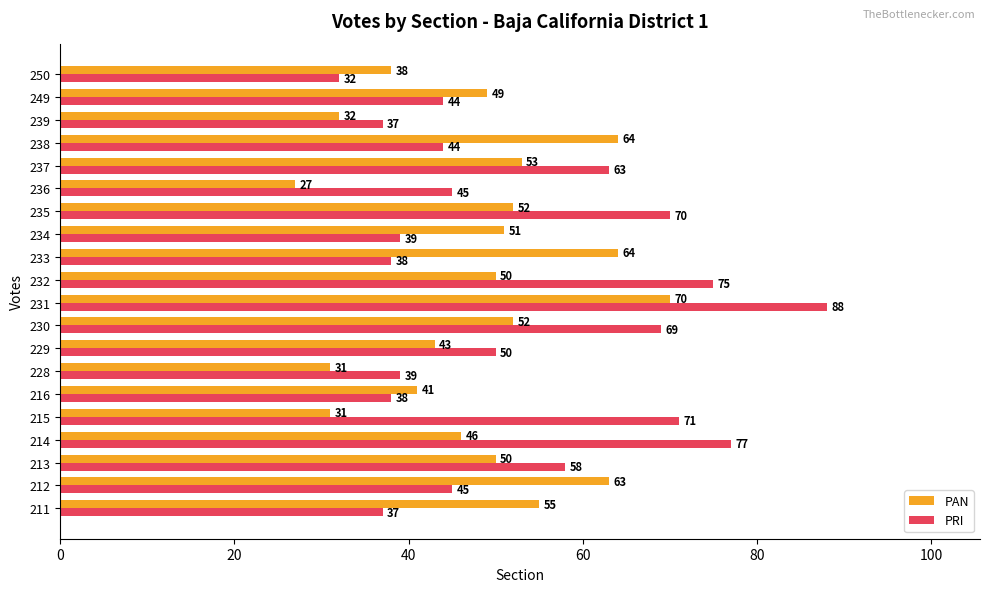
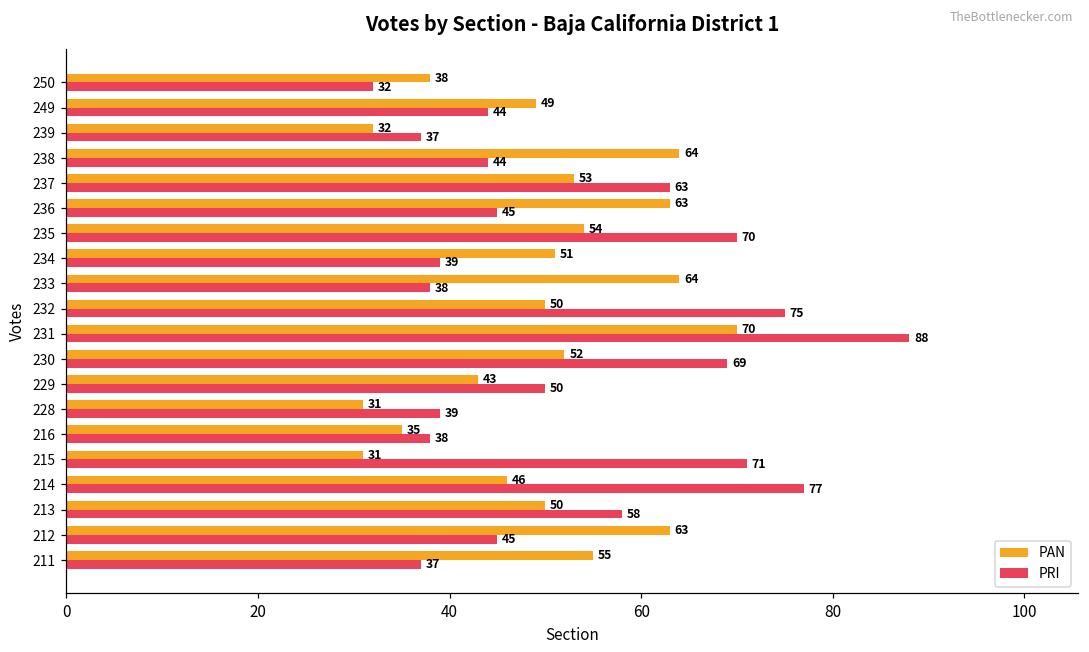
PAN, 236: 27 -> 63
PAN, 235: 52 -> 54
PAN, 216: 41 -> 35
